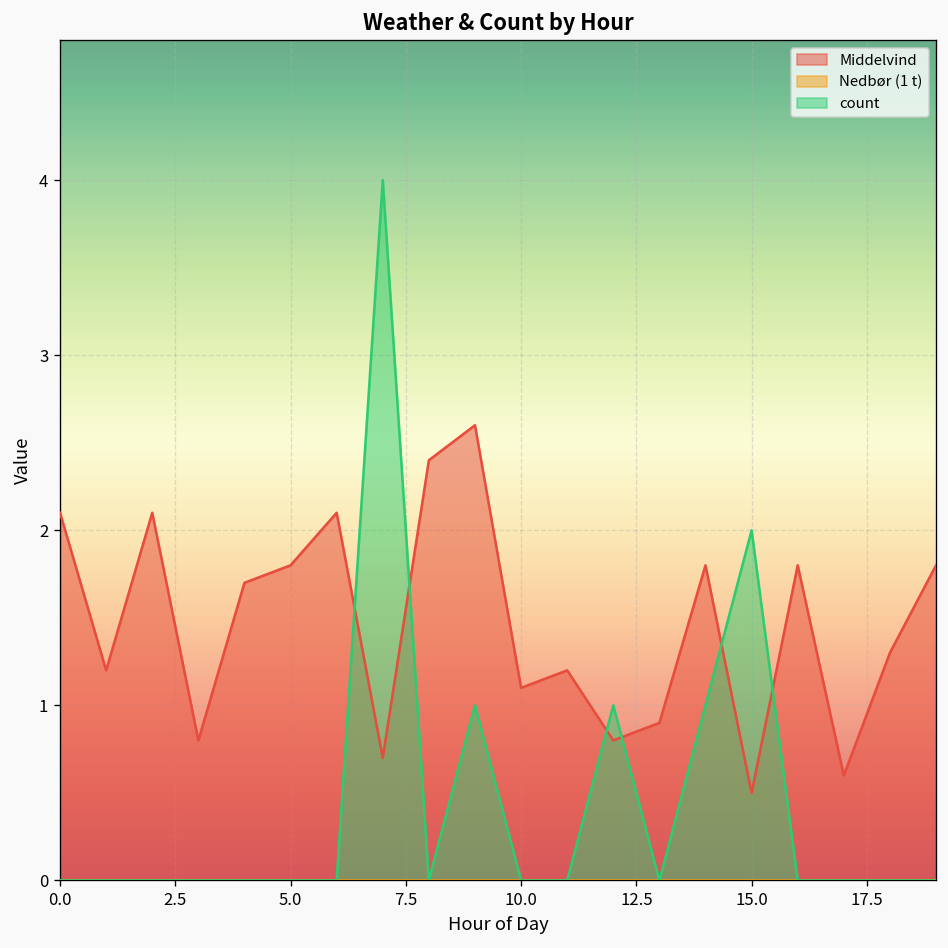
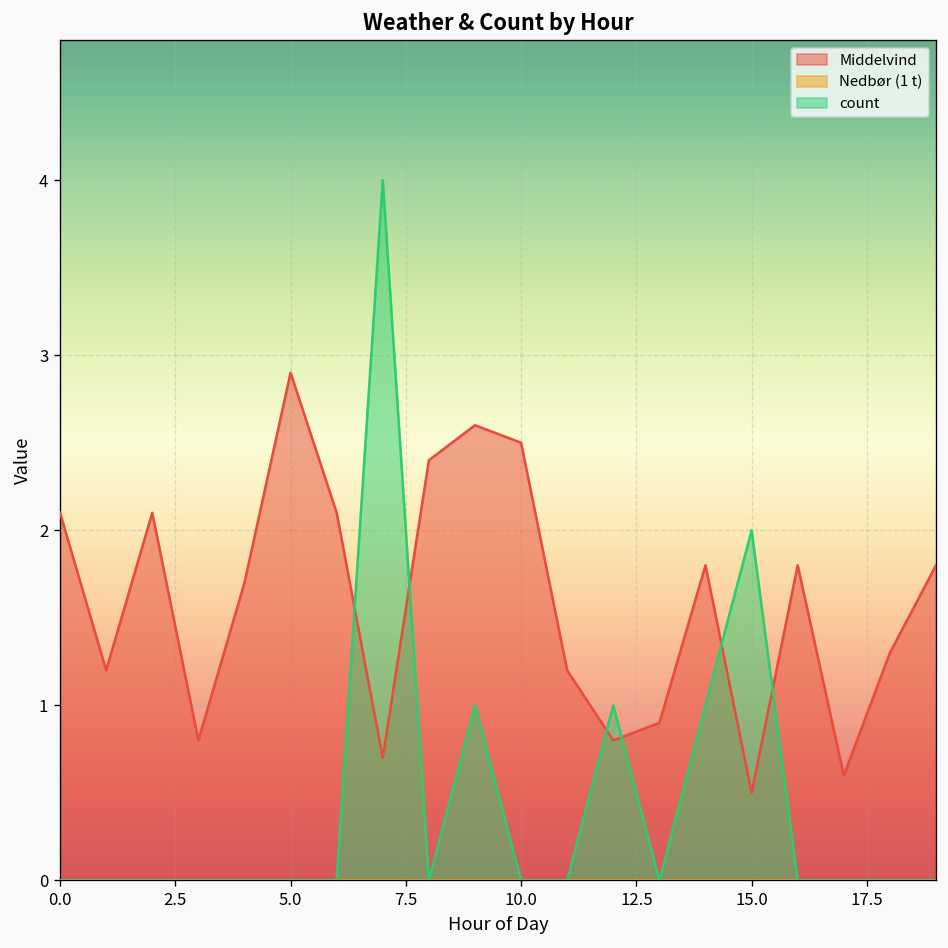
Middelvind, 5.0: 1.8 -> 2.9
Middelvind, 10.0: 1.1 -> 2.5
